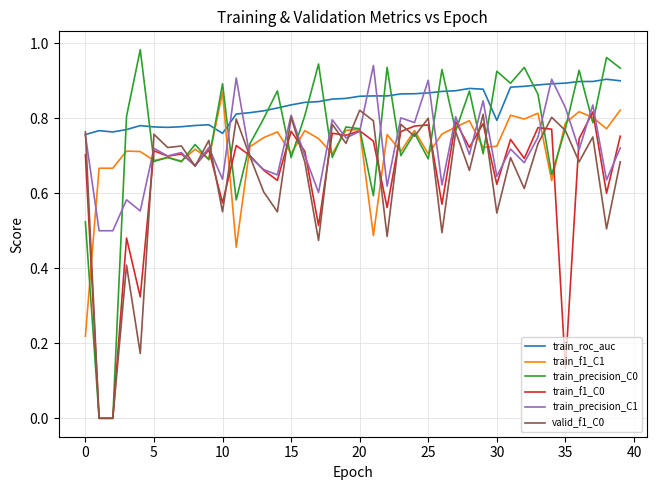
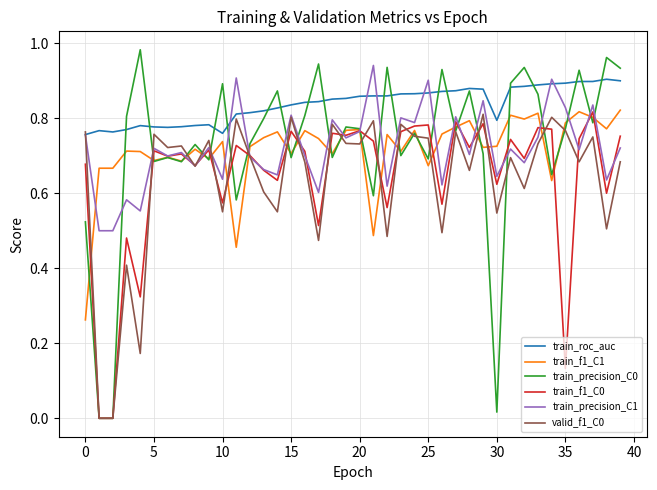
train_f1_C1, 0: 0.22 -> 0.26
train_f1_C0, 0: 0.70 -> 0.68
train_f1_C1, 10: 0.87 -> 0.74
valid_f1_C0, 20: 0.82 -> 0.73
train_f1_C1, 25: 0.70 -> 0.67
valid_f1_C0, 25: 0.80 -> 0.75
train_precision_C0, 30: 0.93 -> 0.02
